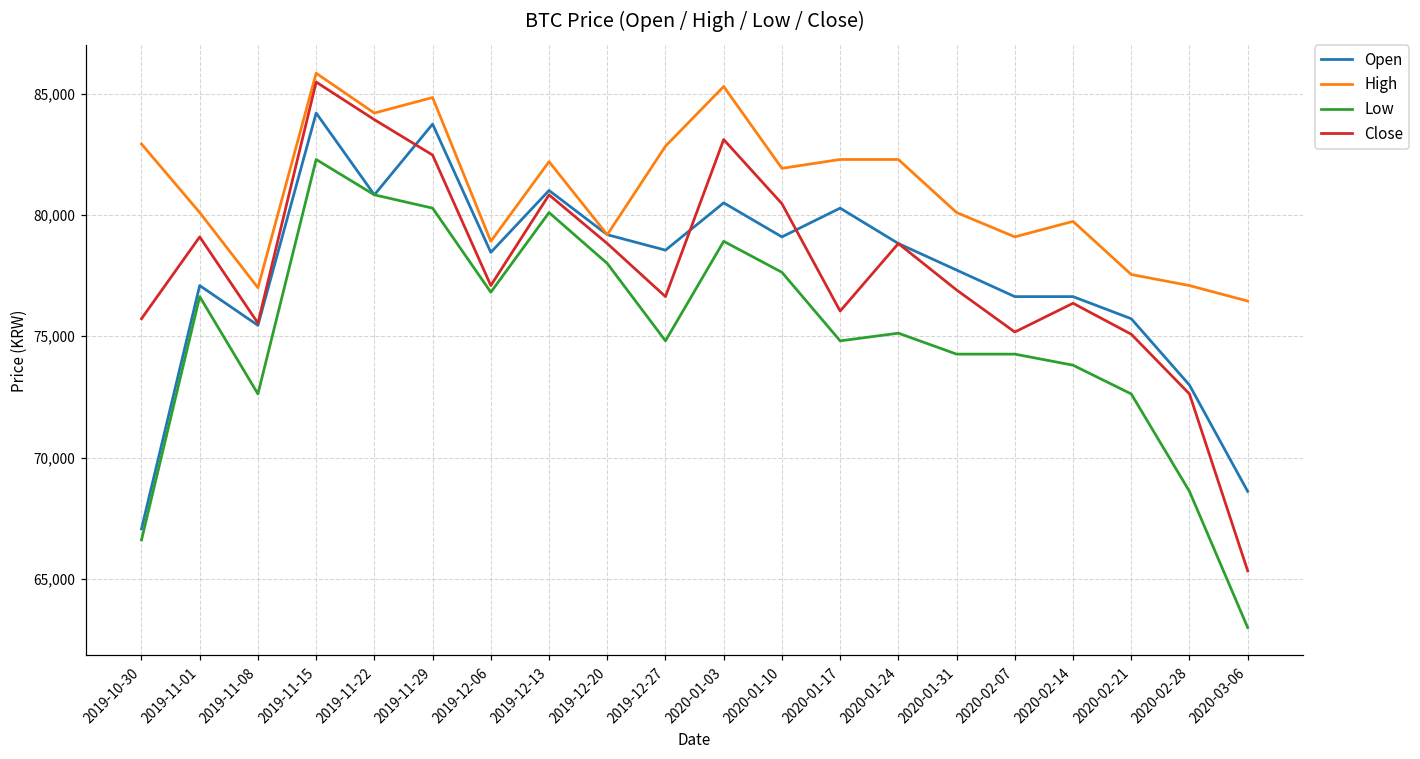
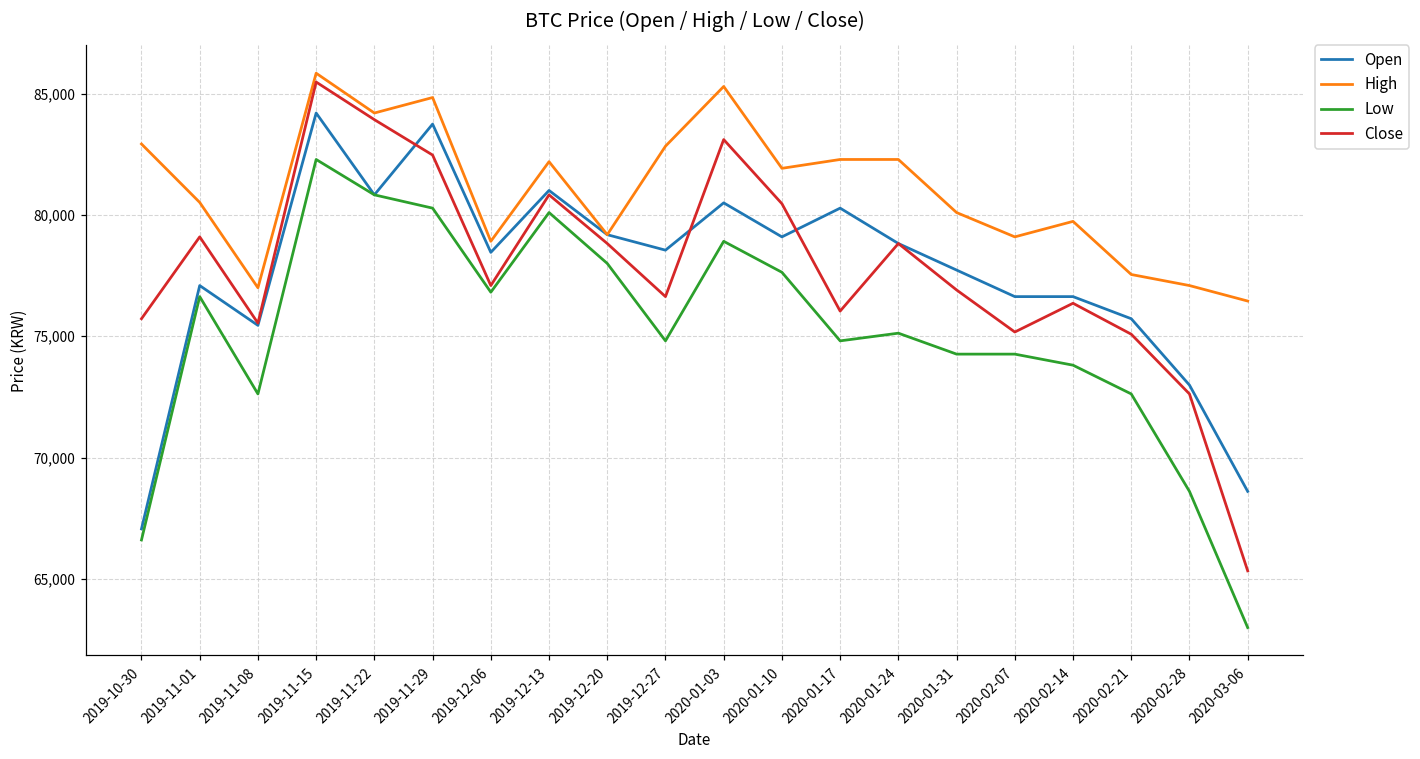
High, 2019-11-01: 80,100 -> 80,500
